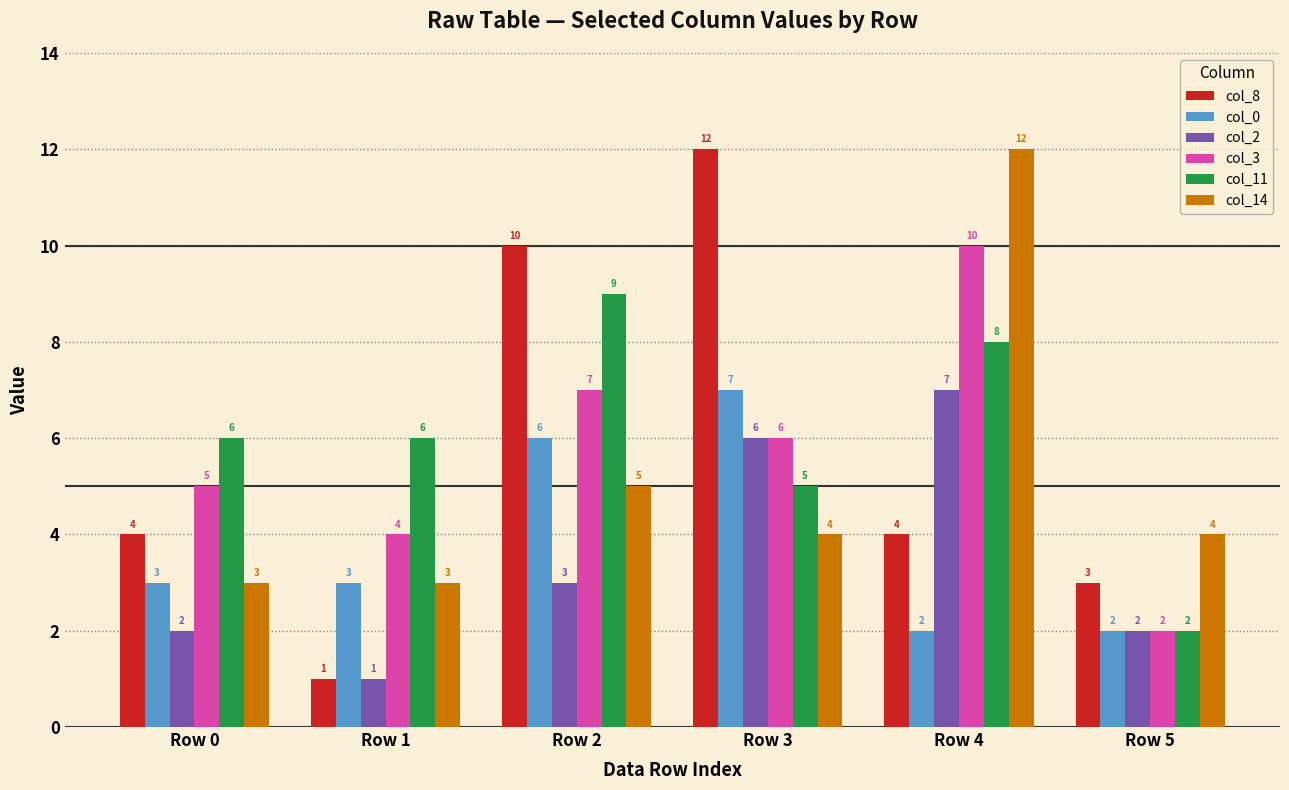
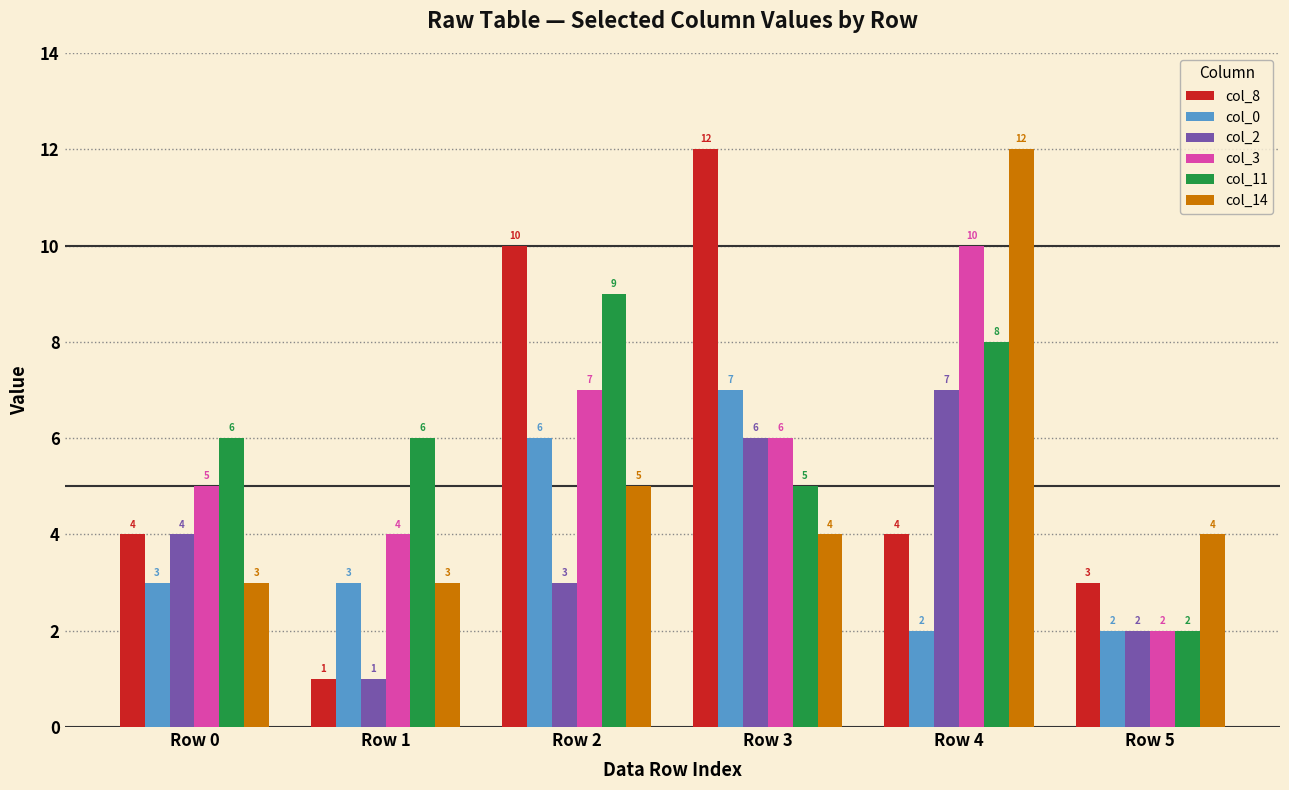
col_2, Row 0: 2 -> 4
